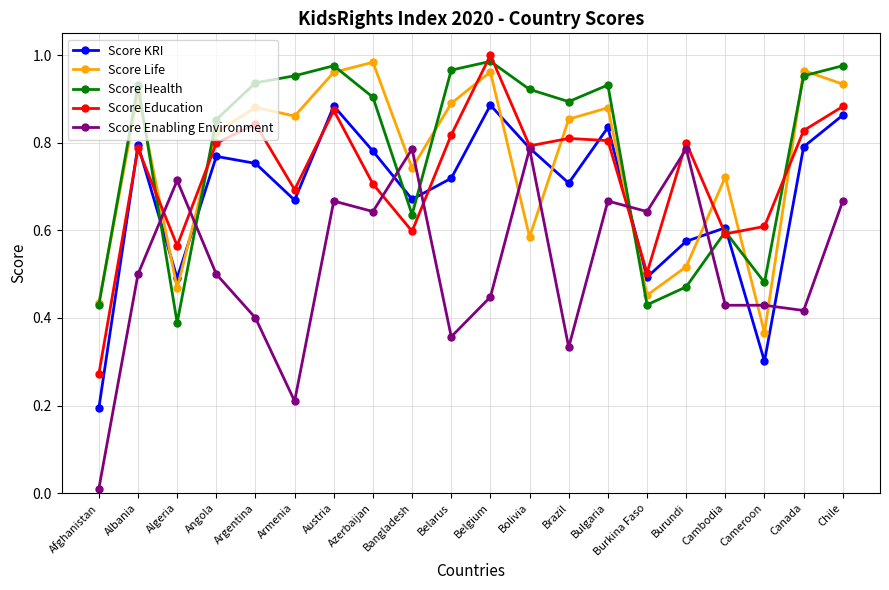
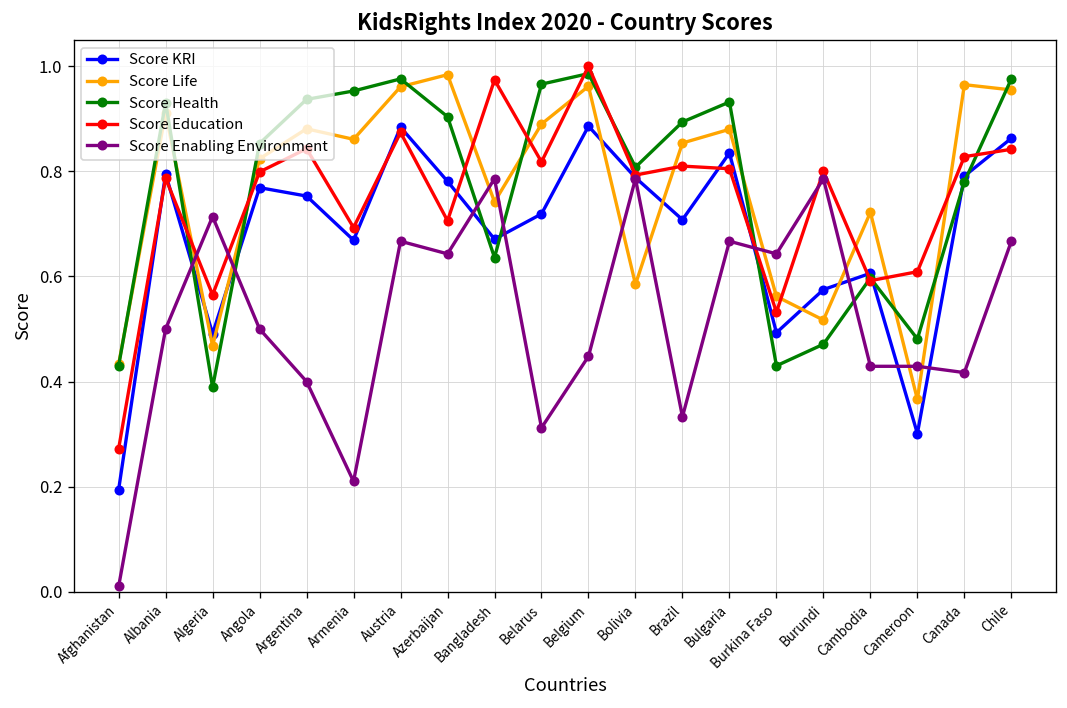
Score Education, Bangladesh: 0.60 -> 0.97
Score Enabling Environment, Belarus: 0.36 -> 0.31
Score Health, Bolivia: 0.92 -> 0.81
Score Life, Burkina Faso: 0.45 -> 0.56
Score Education, Burkina Faso: 0.50 -> 0.53
Score Health, Canada: 0.95 -> 0.78
Score Life, Chile: 0.93 -> 0.96
Score Education, Chile: 0.88 -> 0.84
